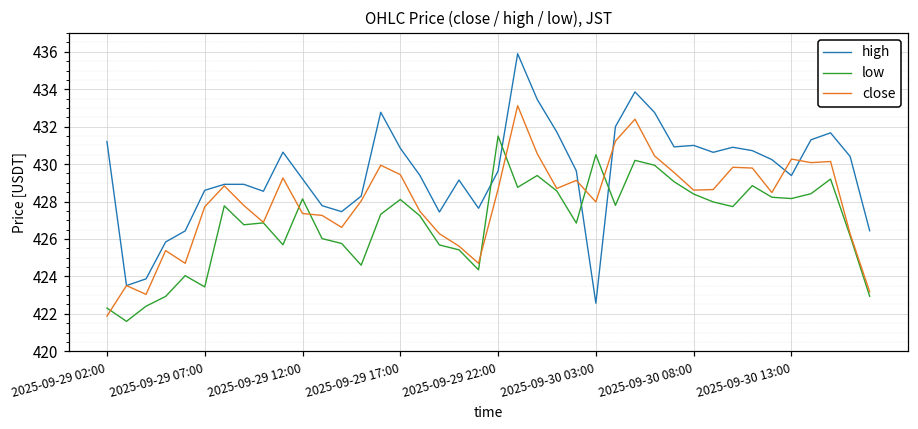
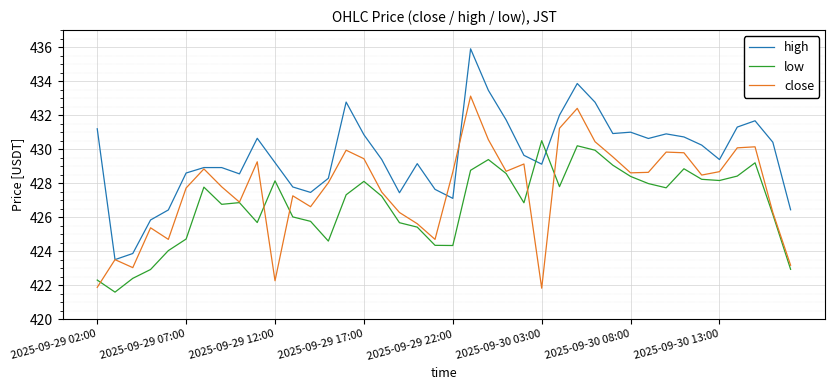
low, 2025-09-29 07:00: 423.4 -> 424.7
close, 2025-09-29 12:00: 427.4 -> 422.3
high, 2025-09-29 22:00: 429.6 -> 427.1
low, 2025-09-29 22:00: 431.5 -> 424.3
high, 2025-09-30 03:00: 422.6 -> 429.1
close, 2025-09-30 03:00: 428.0 -> 421.8
close, 2025-09-30 13:00: 430.3 -> 428.7
